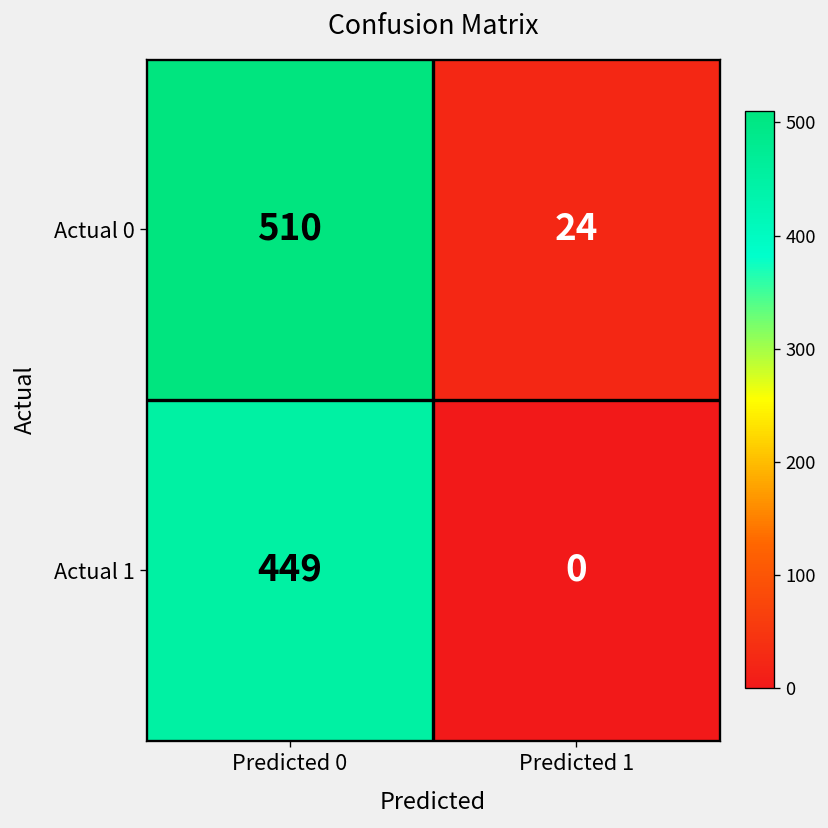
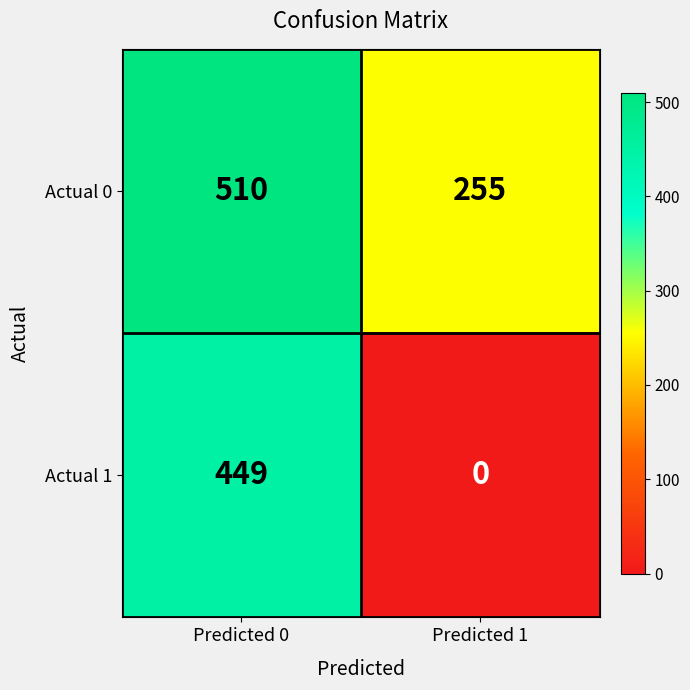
Actual 0, Predicted 1: 24 -> 255
